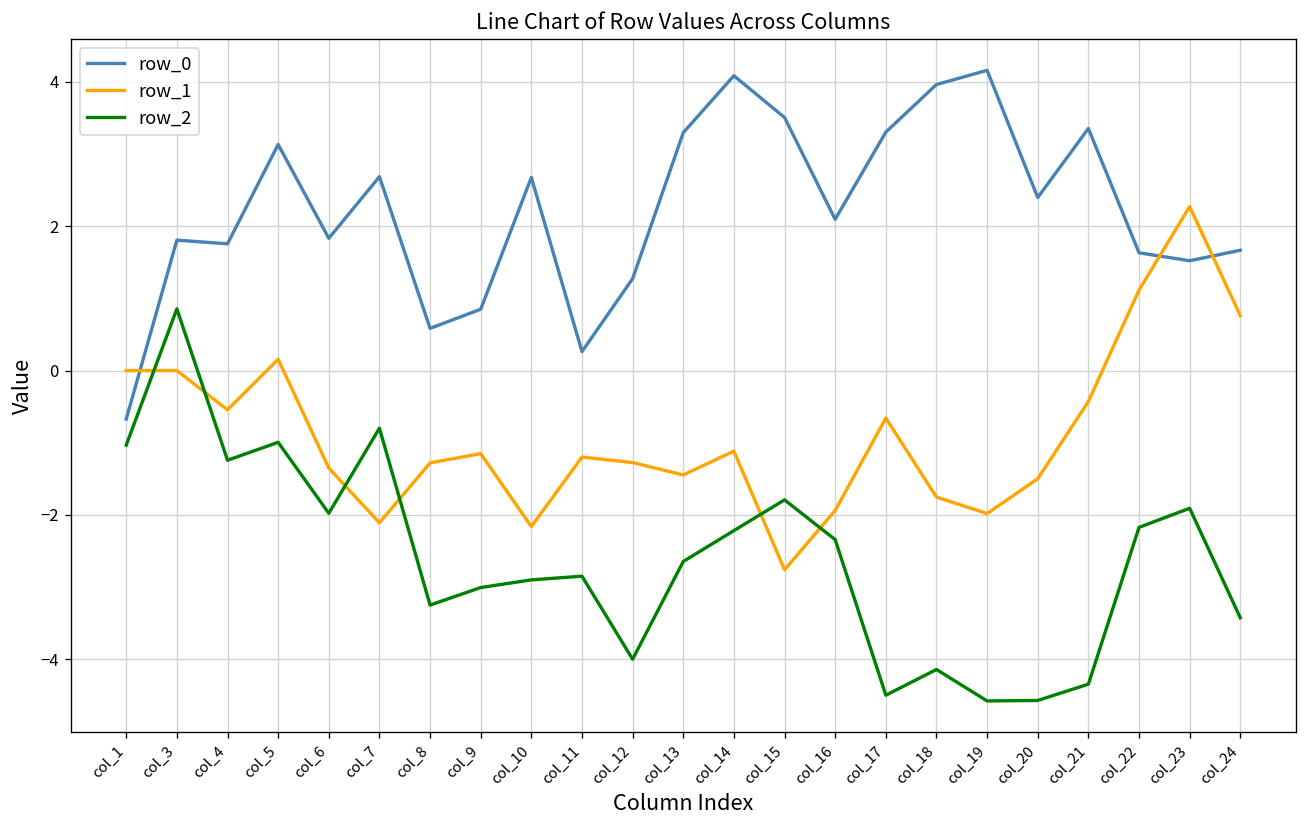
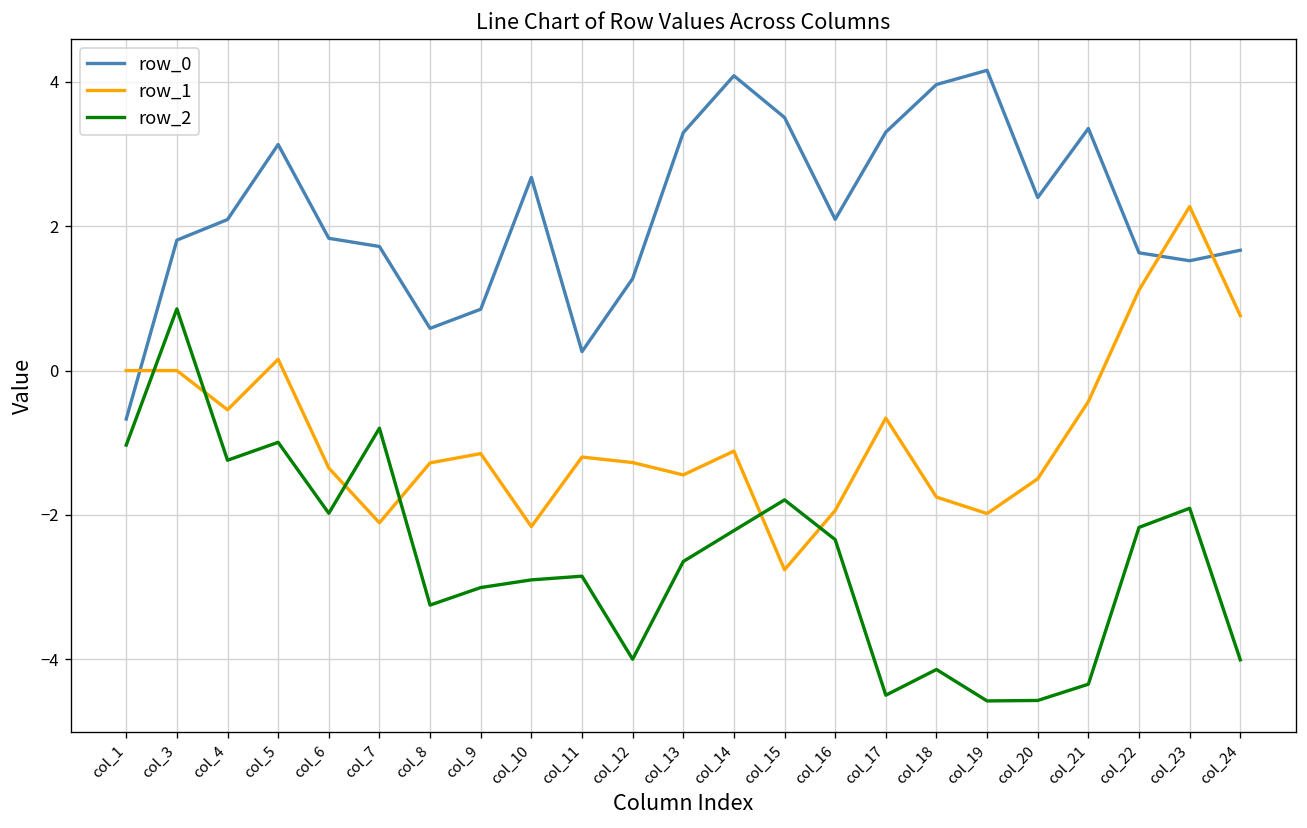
row_0, col_4: 1.8 -> 2.1
row_0, col_7: 2.7 -> 1.7
row_2, col_24: -3.4 -> -4.0
